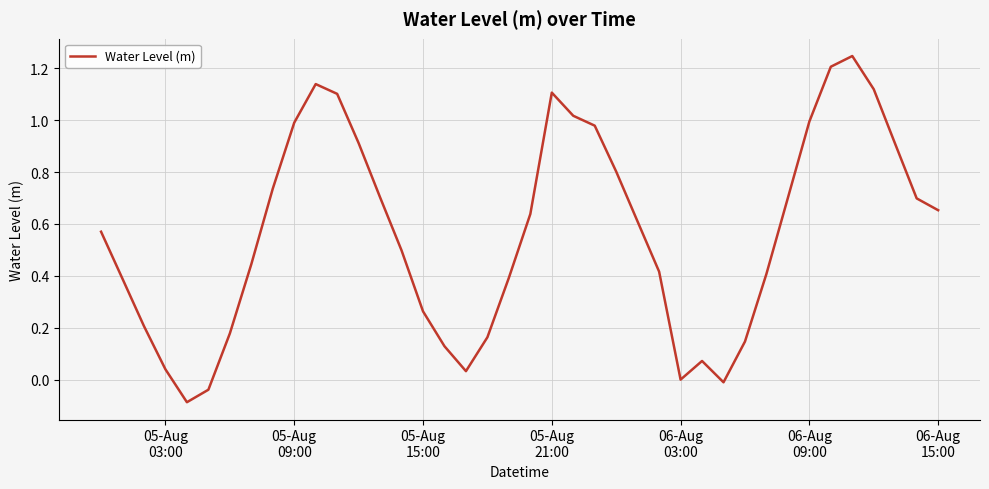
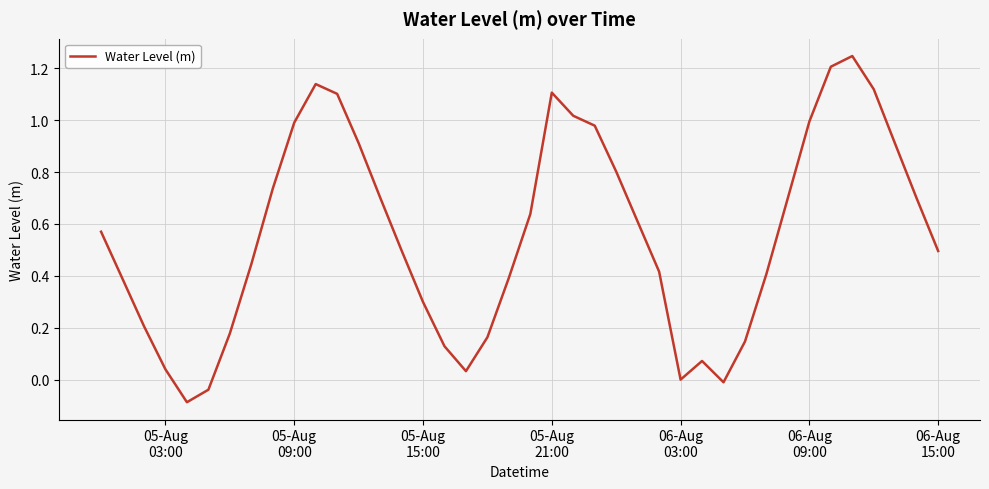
05-Aug 15:00: 0.26 -> 0.30
06-Aug 15:00: 0.65 -> 0.50
